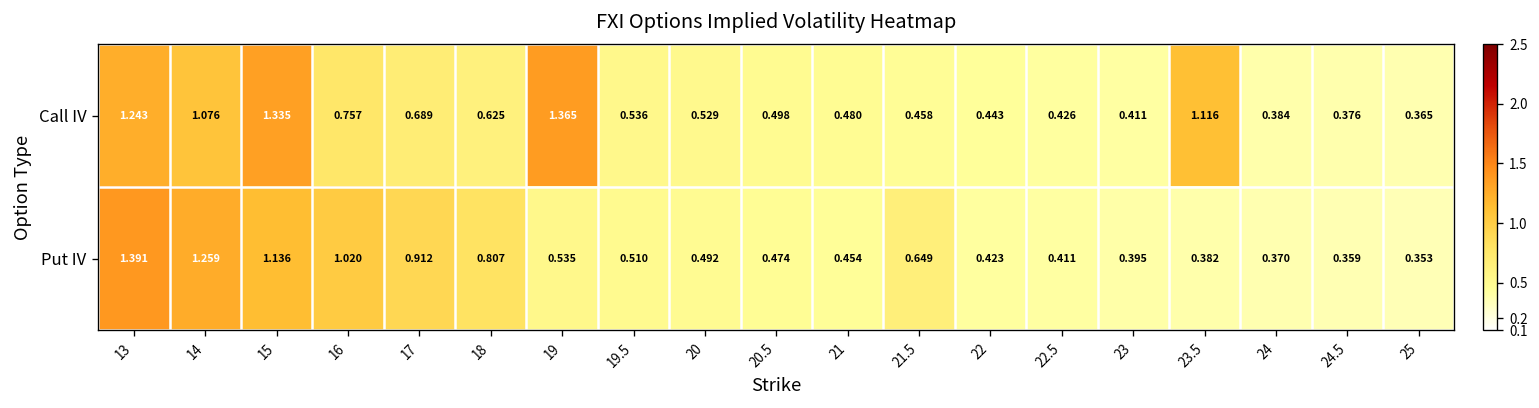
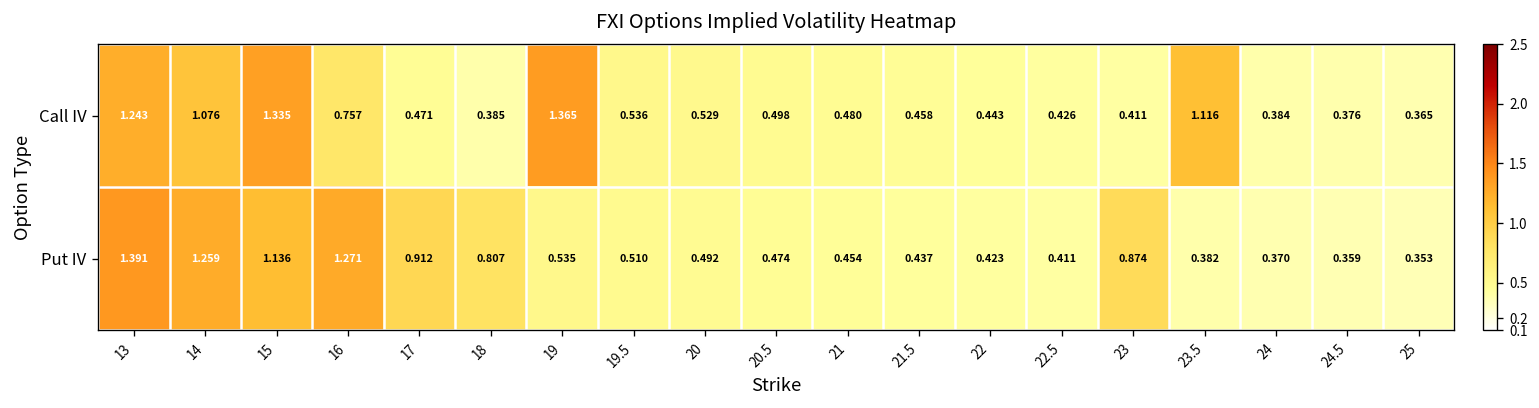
Call IV, 17: 0.689 -> 0.471
Call IV, 18: 0.625 -> 0.385
Put IV, 16: 1.020 -> 1.271
Put IV, 21.5: 0.649 -> 0.437
Put IV, 23: 0.395 -> 0.874
